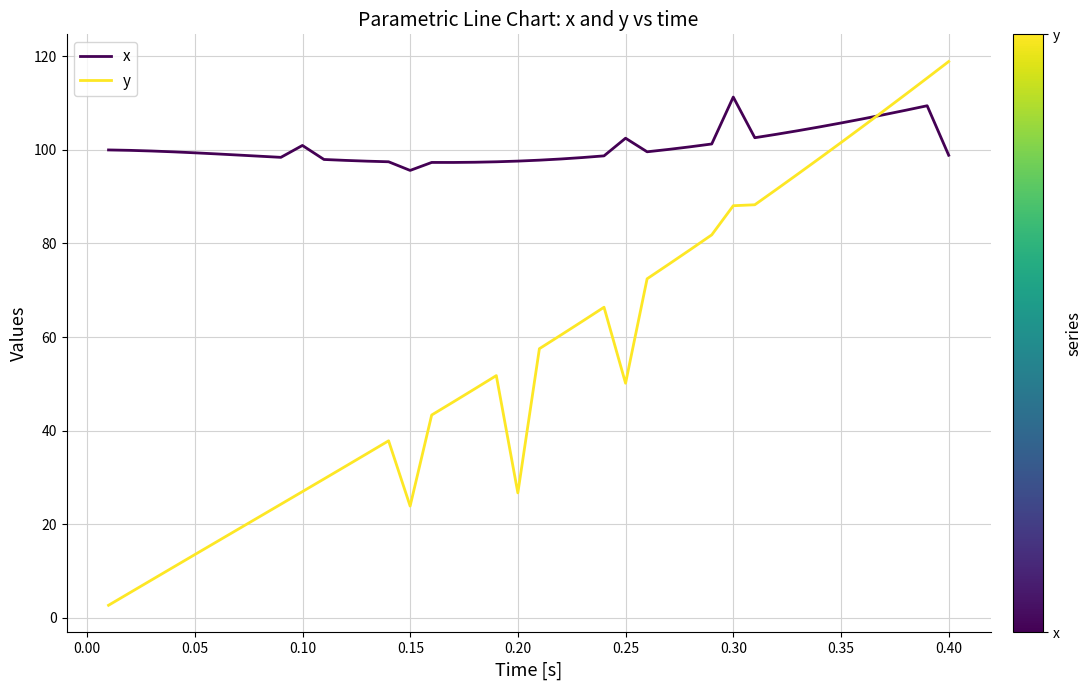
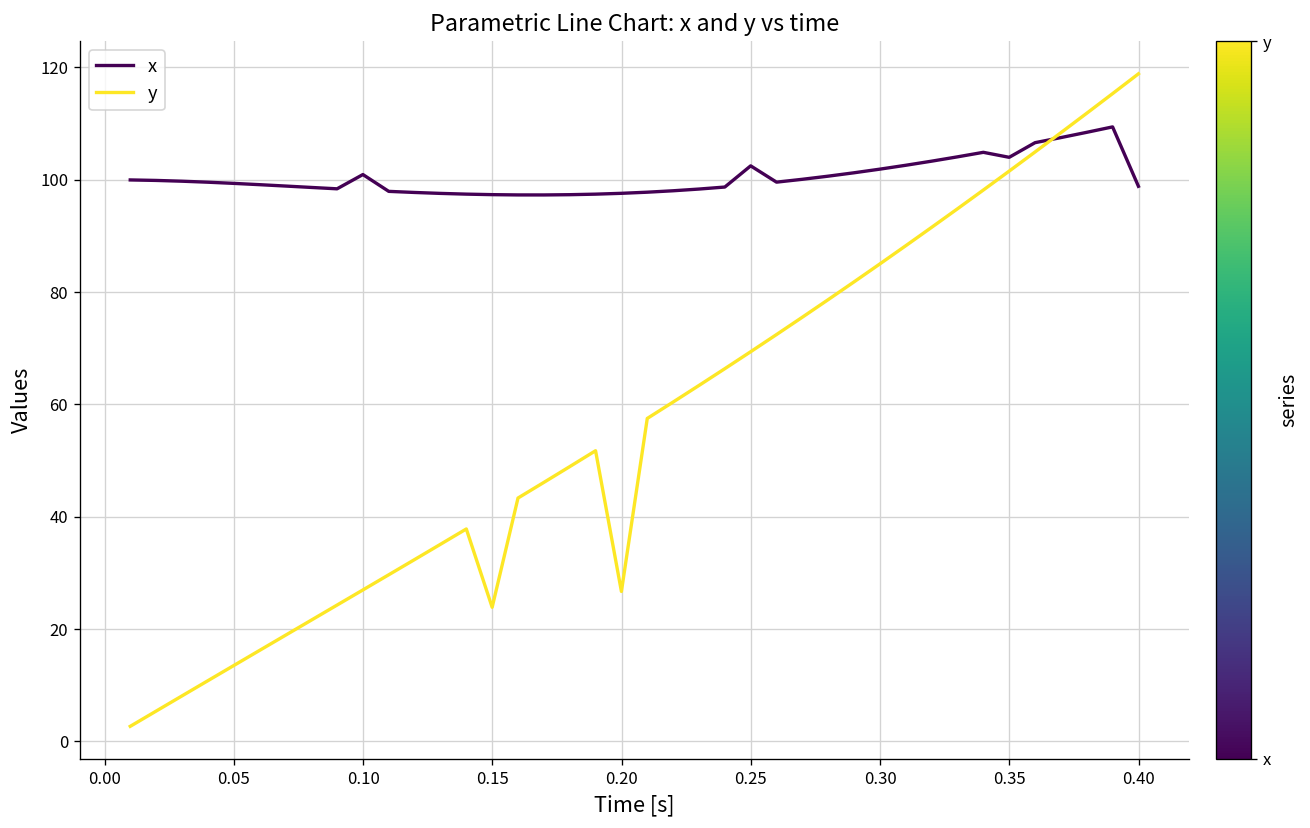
x, 0.15: 96 -> 97
y, 0.25: 50 -> 69
x, 0.30: 111 -> 102
y, 0.30: 88 -> 85
x, 0.35: 106 -> 104
